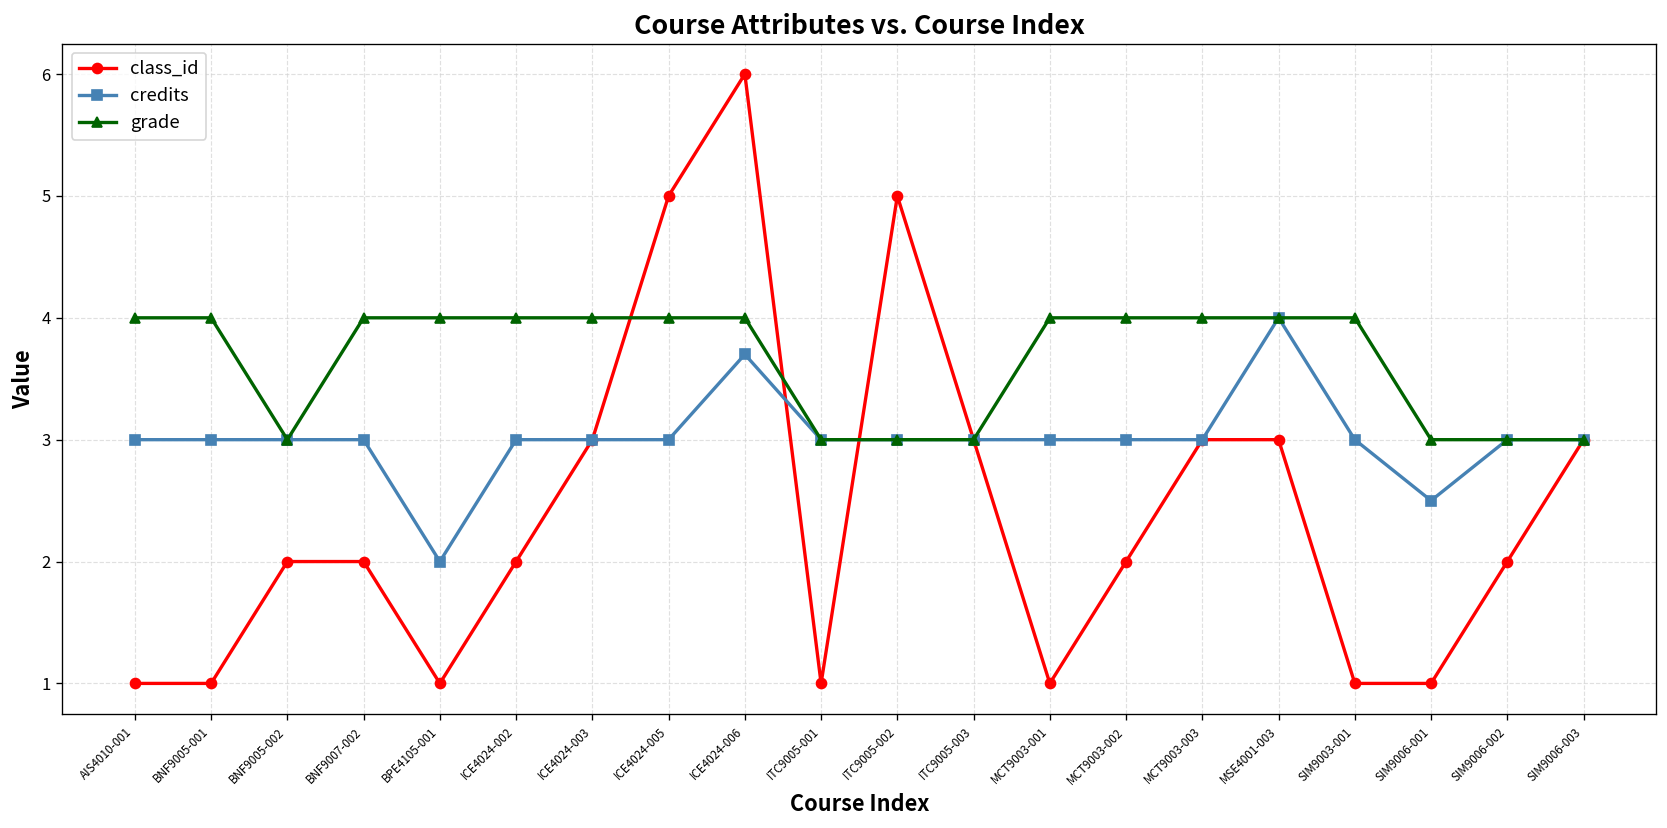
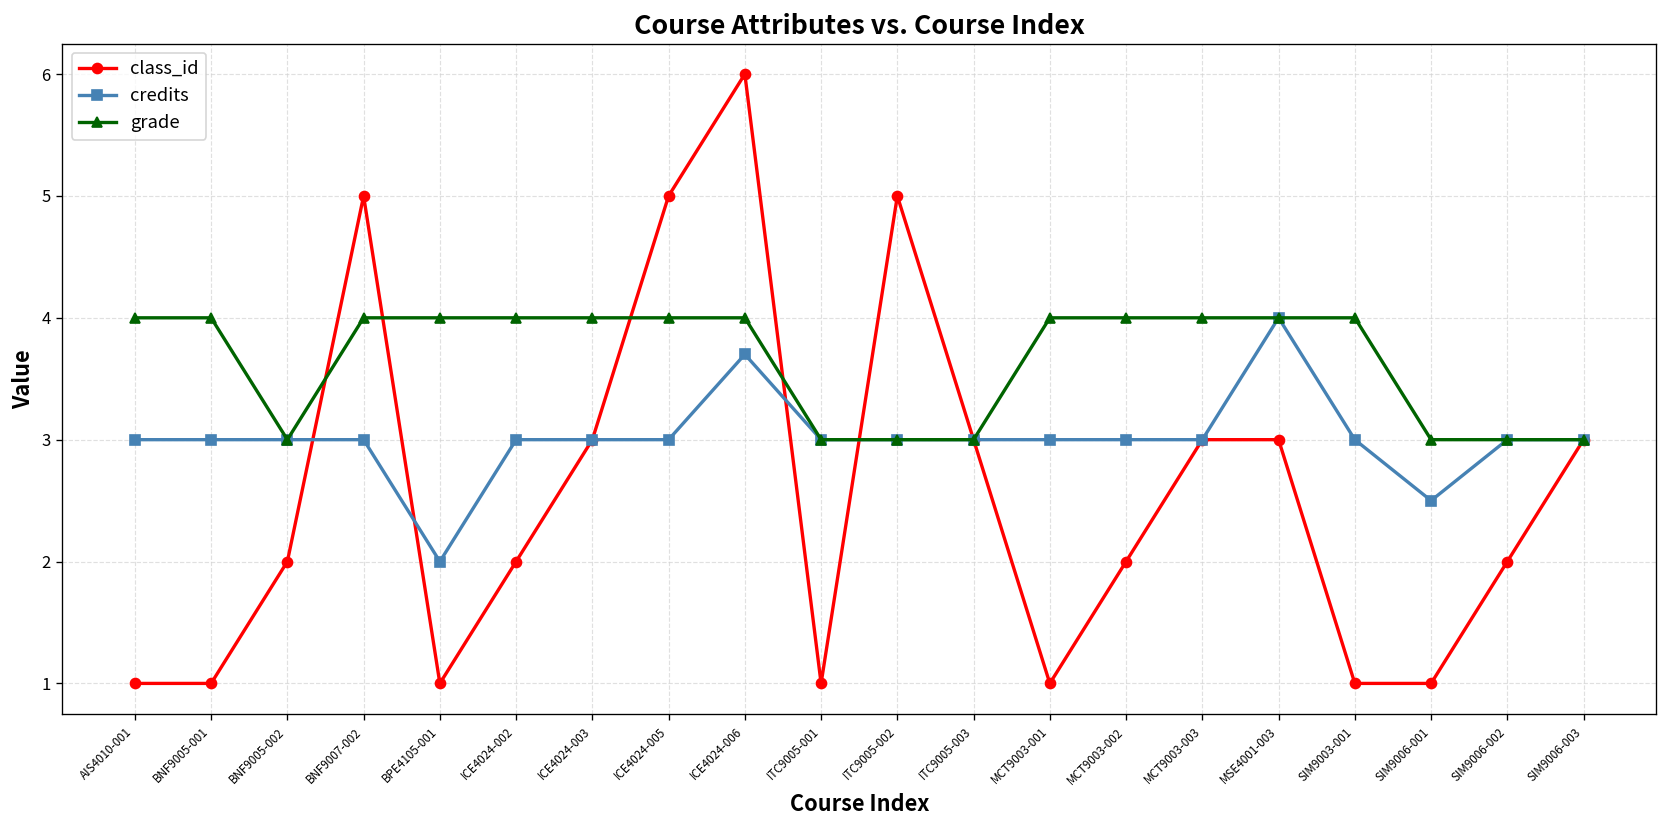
class_id, BNF9007-002: 2 -> 5
